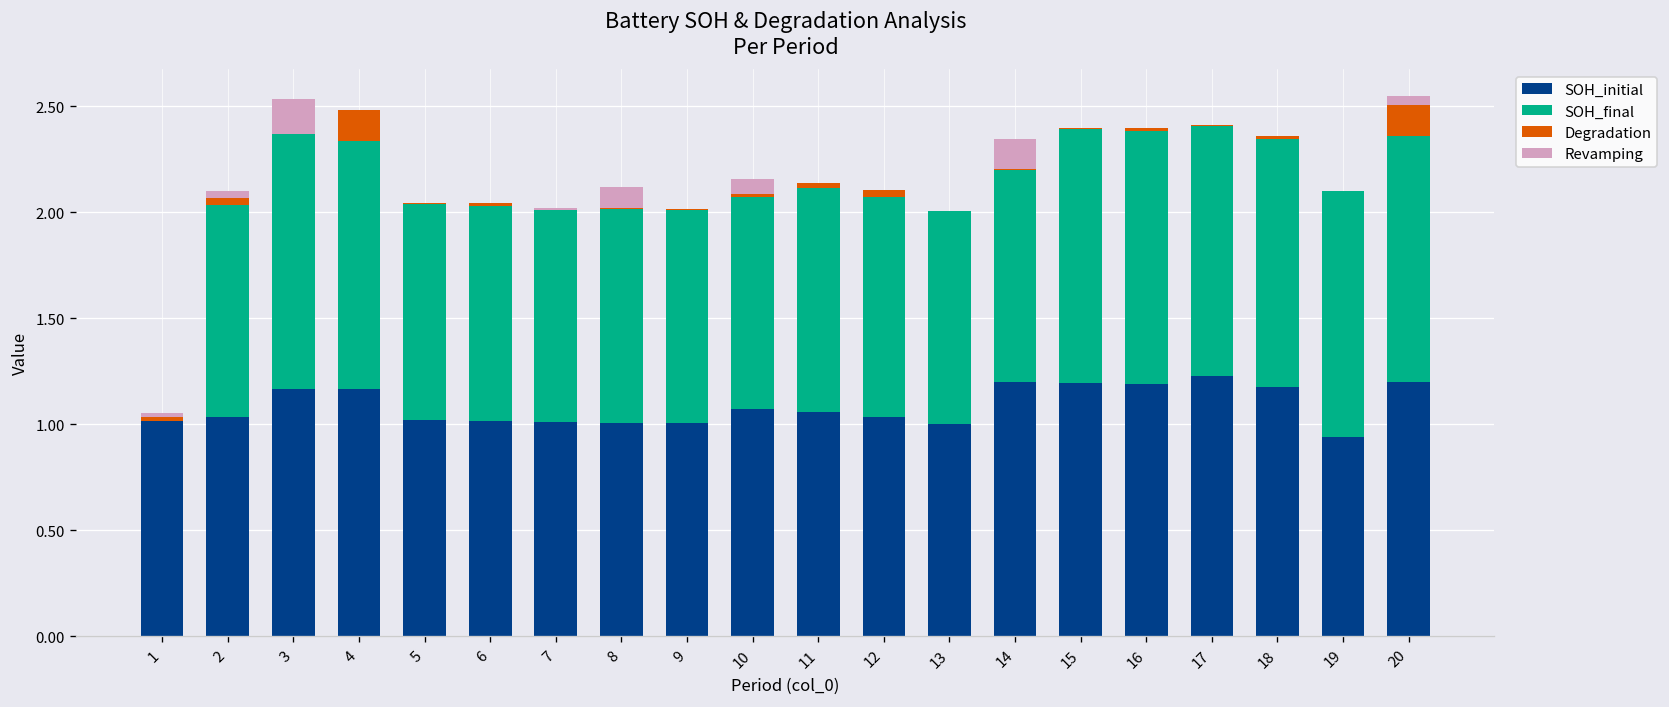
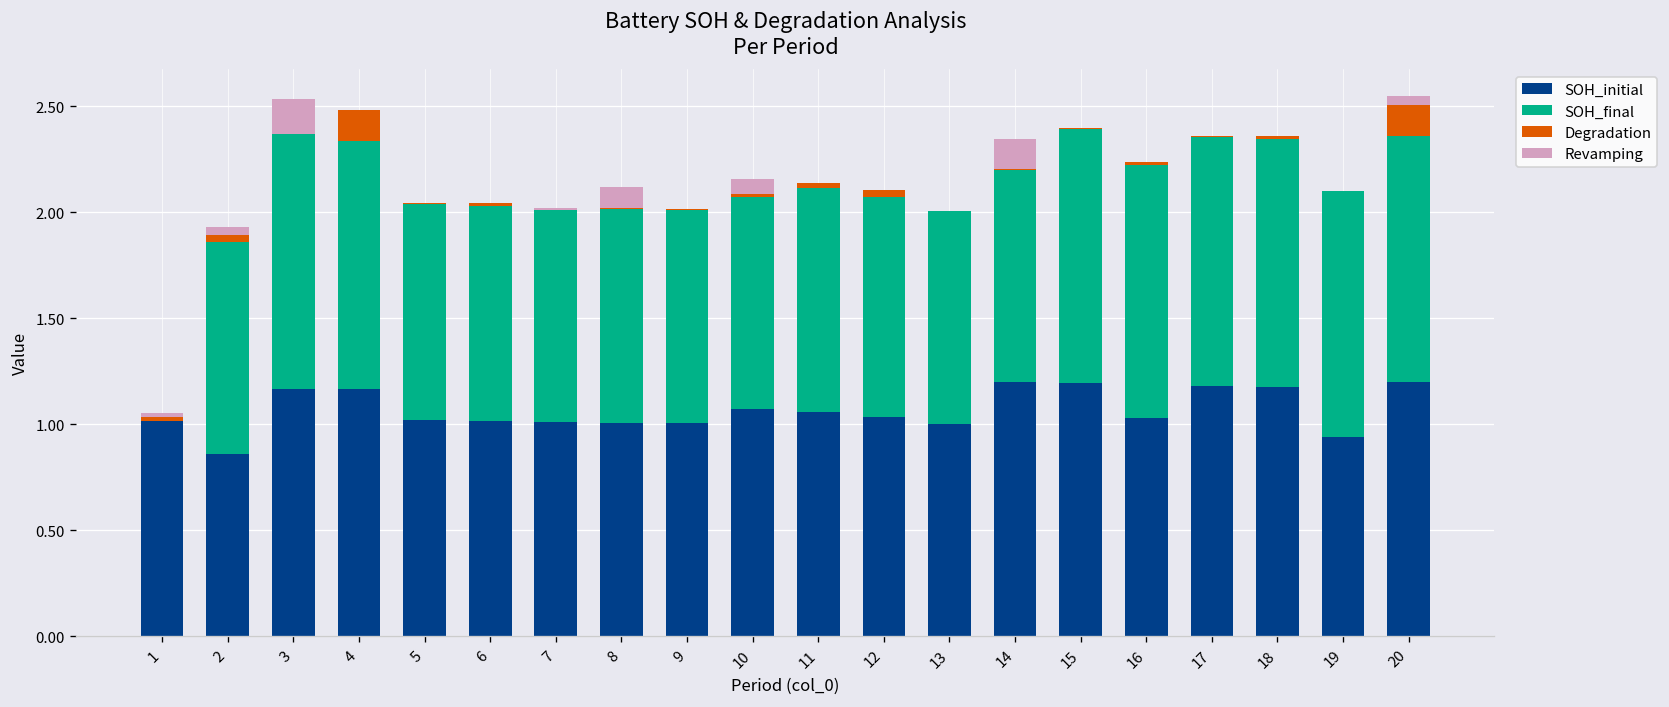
SOH_initial, 2: 1.03 -> 0.86
SOH_initial, 16: 1.19 -> 1.03
SOH_initial, 17: 1.23 -> 1.18
